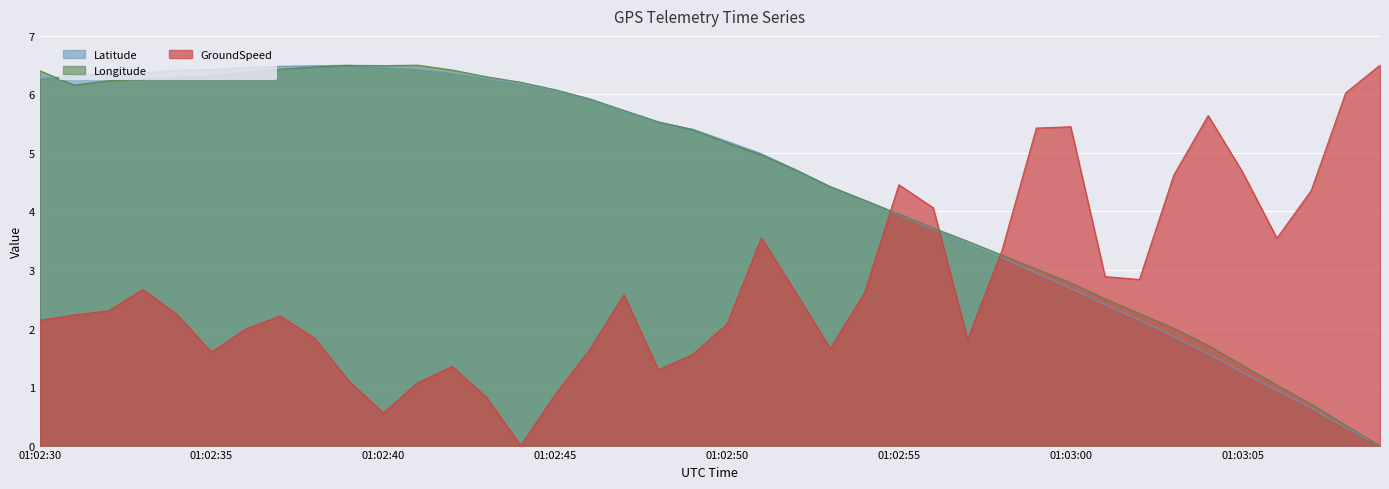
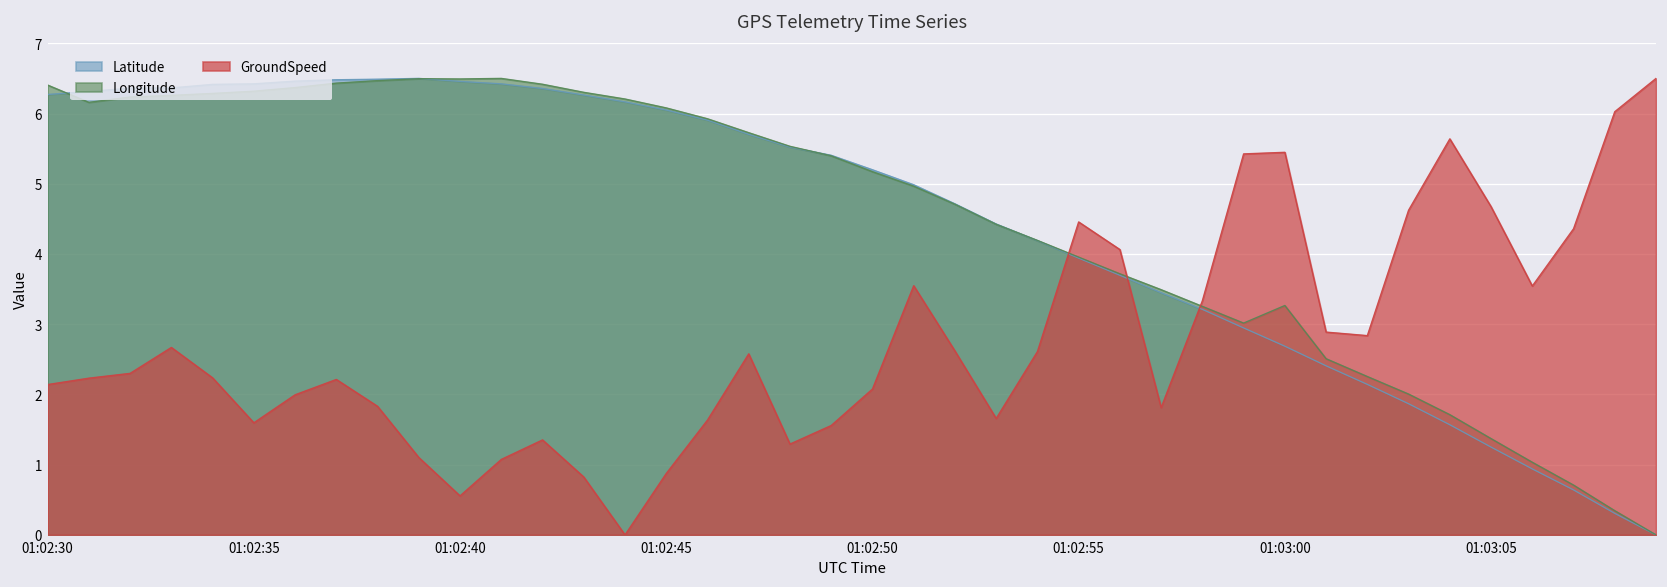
Longitude, 01:03:00: 2.8 -> 3.3
